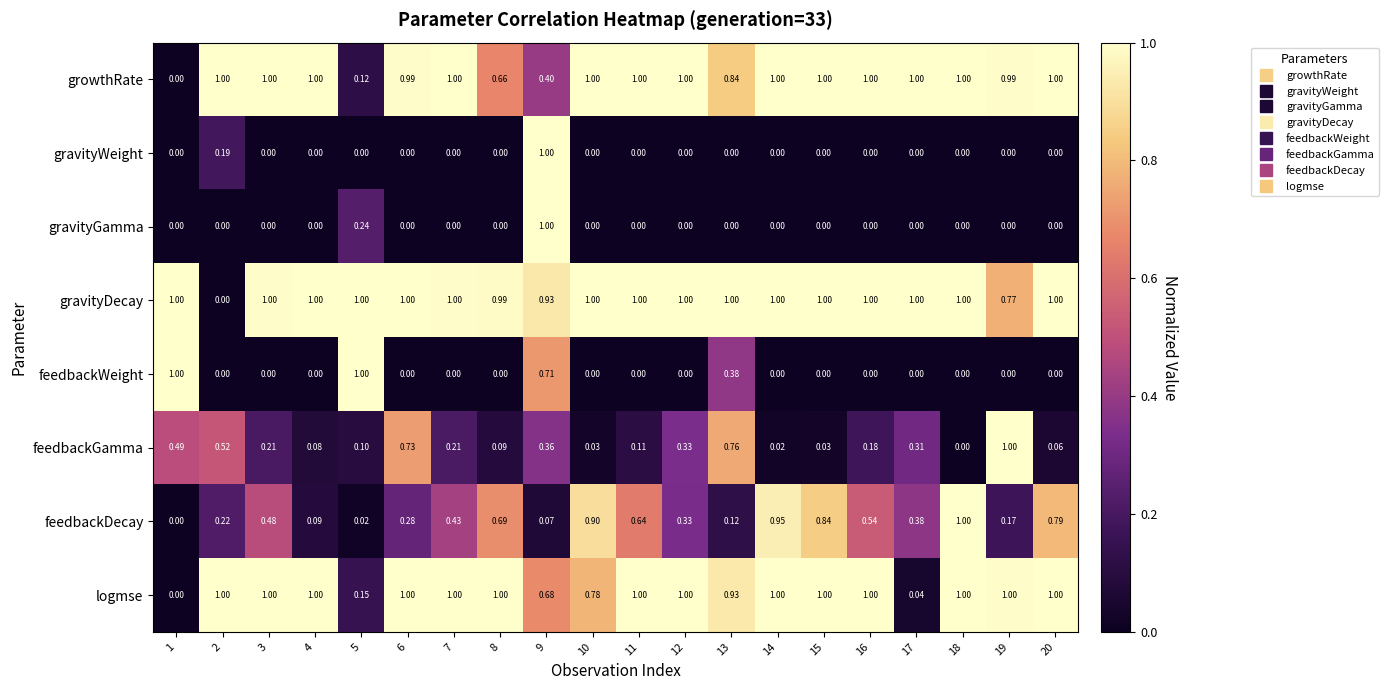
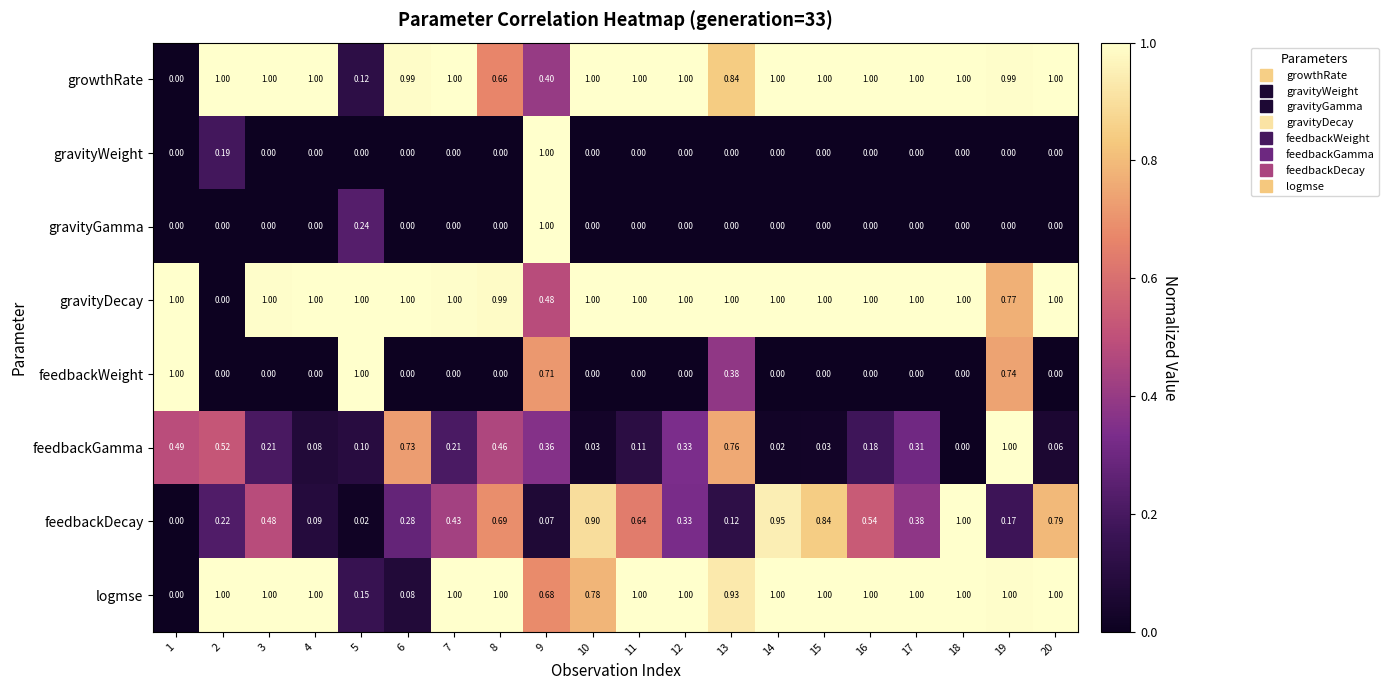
gravityDecay, 9: 0.93 -> 0.48
feedbackWeight, 19: 0.00 -> 0.74
feedbackGamma, 8: 0.09 -> 0.46
logmse, 6: 1.00 -> 0.08
logmse, 17: 0.04 -> 1.00
